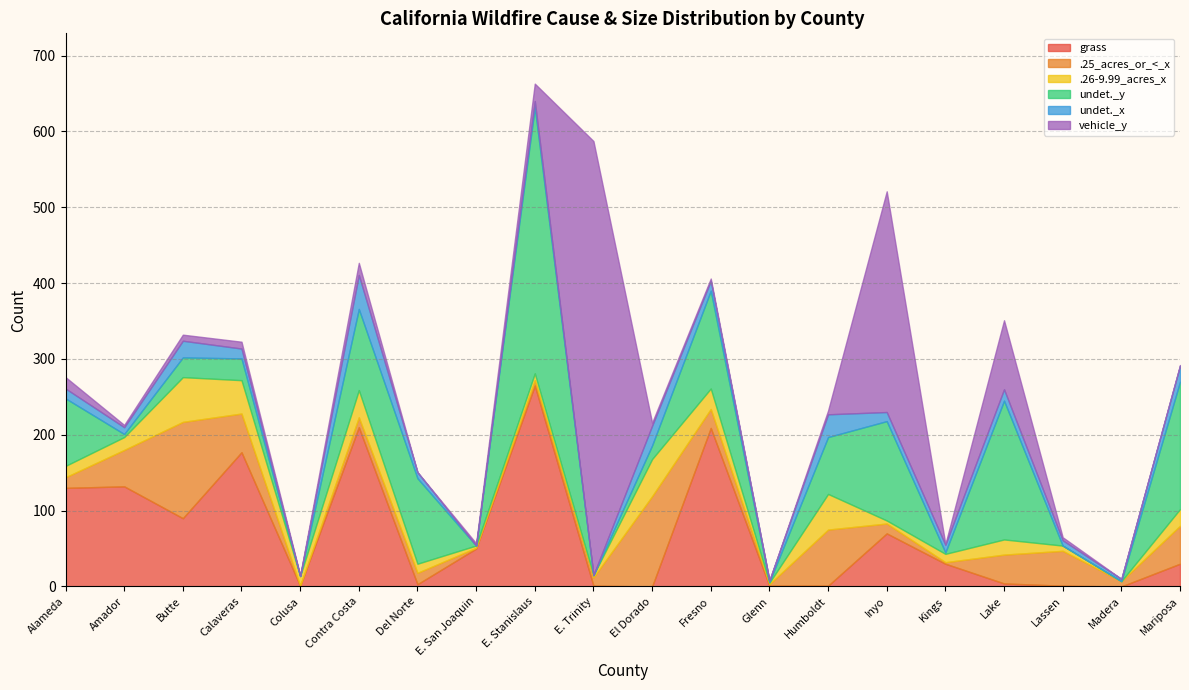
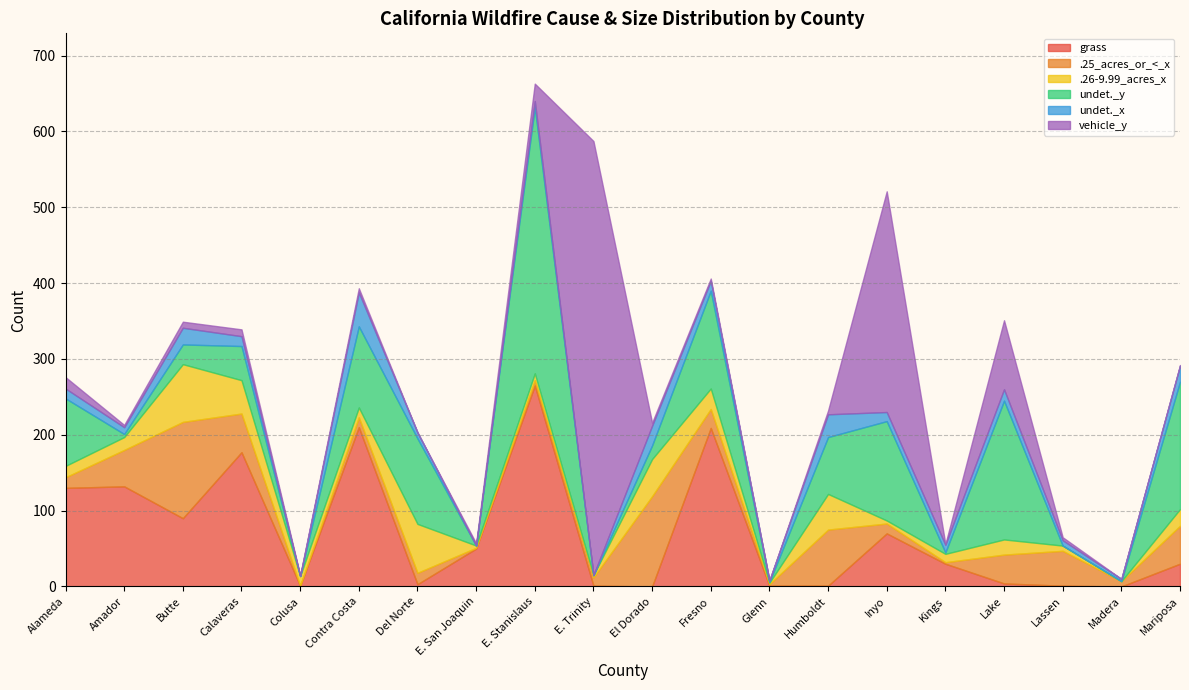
.26-9.99_acres_x, Butte: 60 -> 80
undet._y, Calaveras: 30 -> 50
.26-9.99_acres_x, Contra Costa: 40 -> 10
vehicle_y, Contra Costa: 20 -> 10
.26-9.99_acres_x, Del Norte: 10 -> 60
